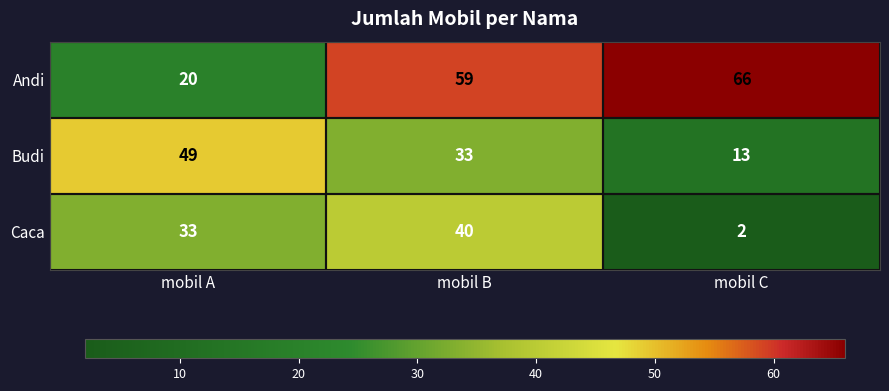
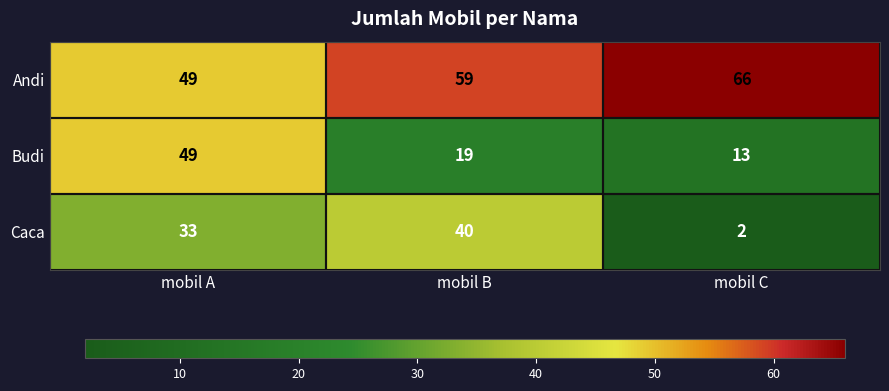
Andi, mobil A: 20 -> 49
Budi, mobil B: 33 -> 19
